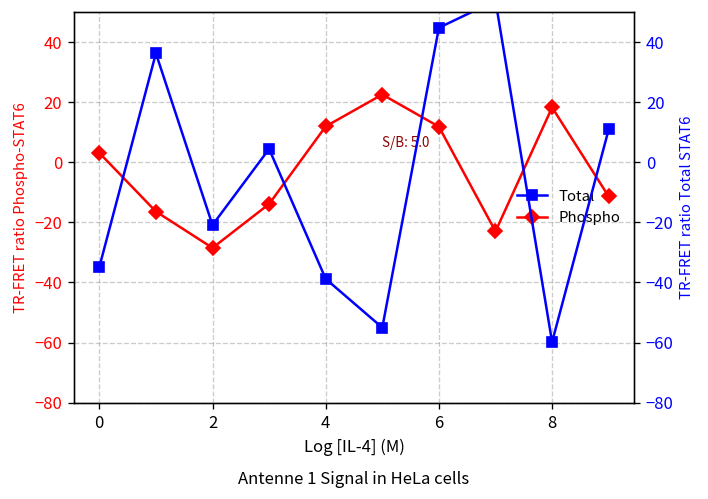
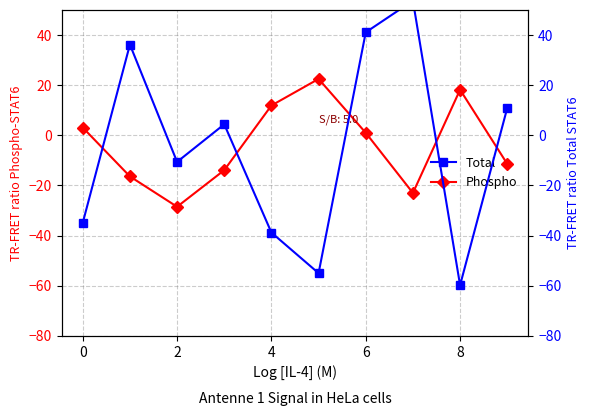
Phospho, 6: 12 -> 1
Total, 2: -21 -> -11
Total, 6: 45 -> 41
